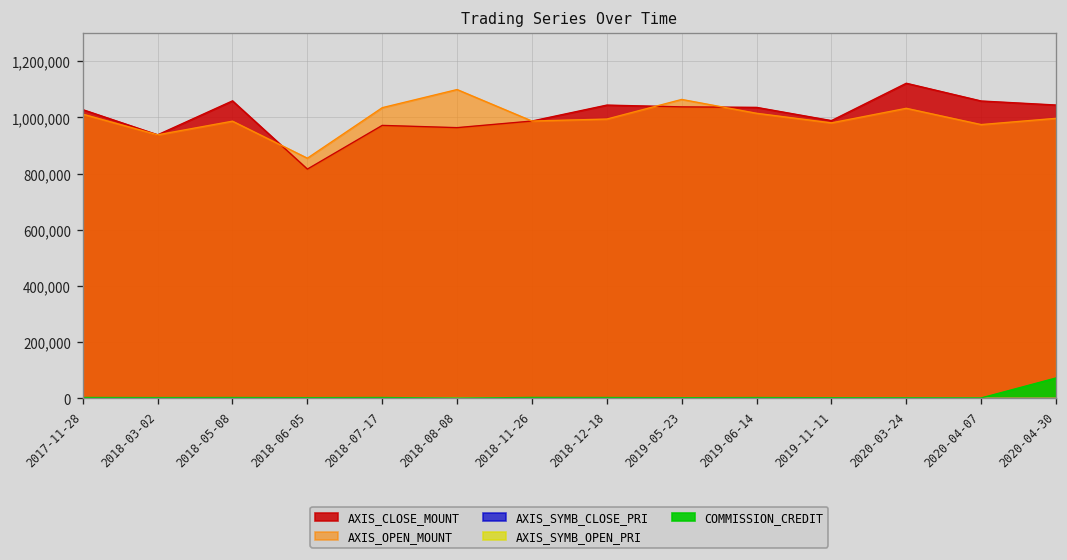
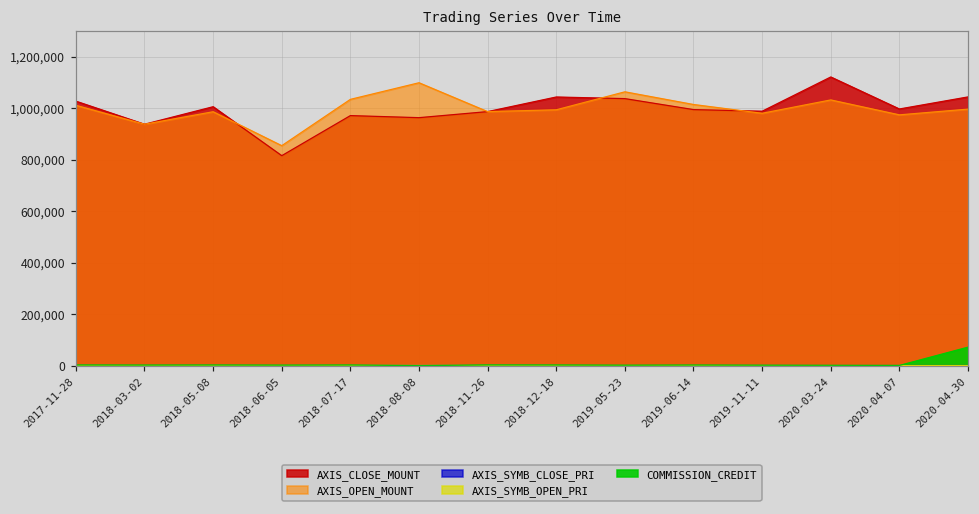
AXIS_CLOSE_MOUNT, 2018-05-08: 1,060,000 -> 1,010,000
AXIS_CLOSE_MOUNT, 2019-06-14: 1,040,000 -> 990,000
AXIS_CLOSE_MOUNT, 2020-04-07: 1,060,000 -> 1,000,000
